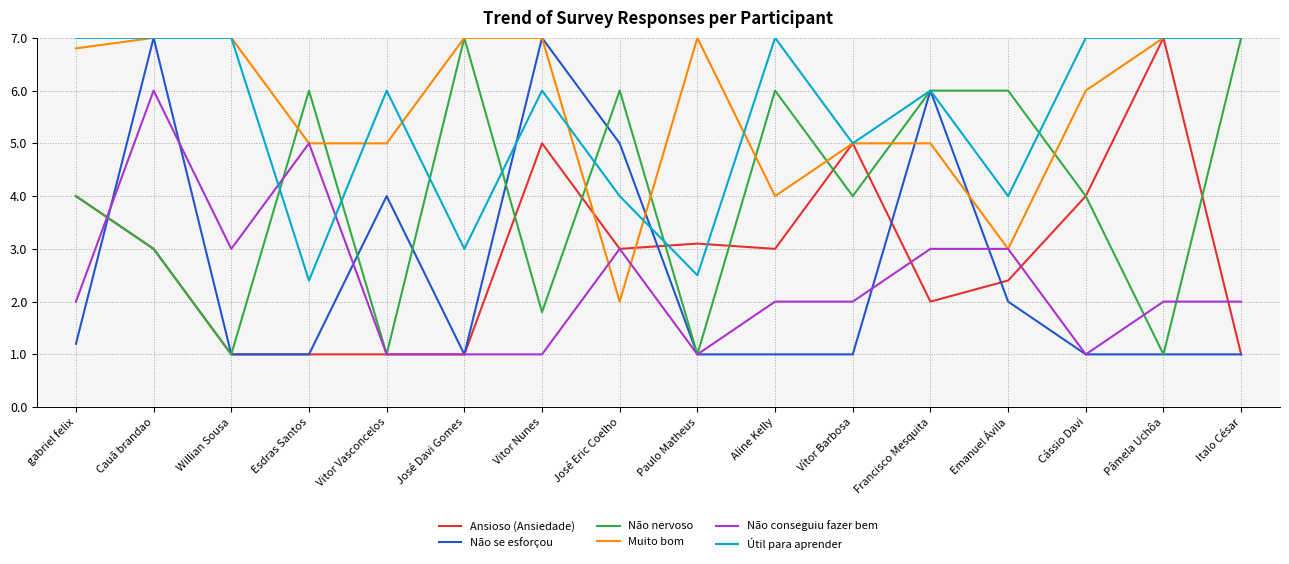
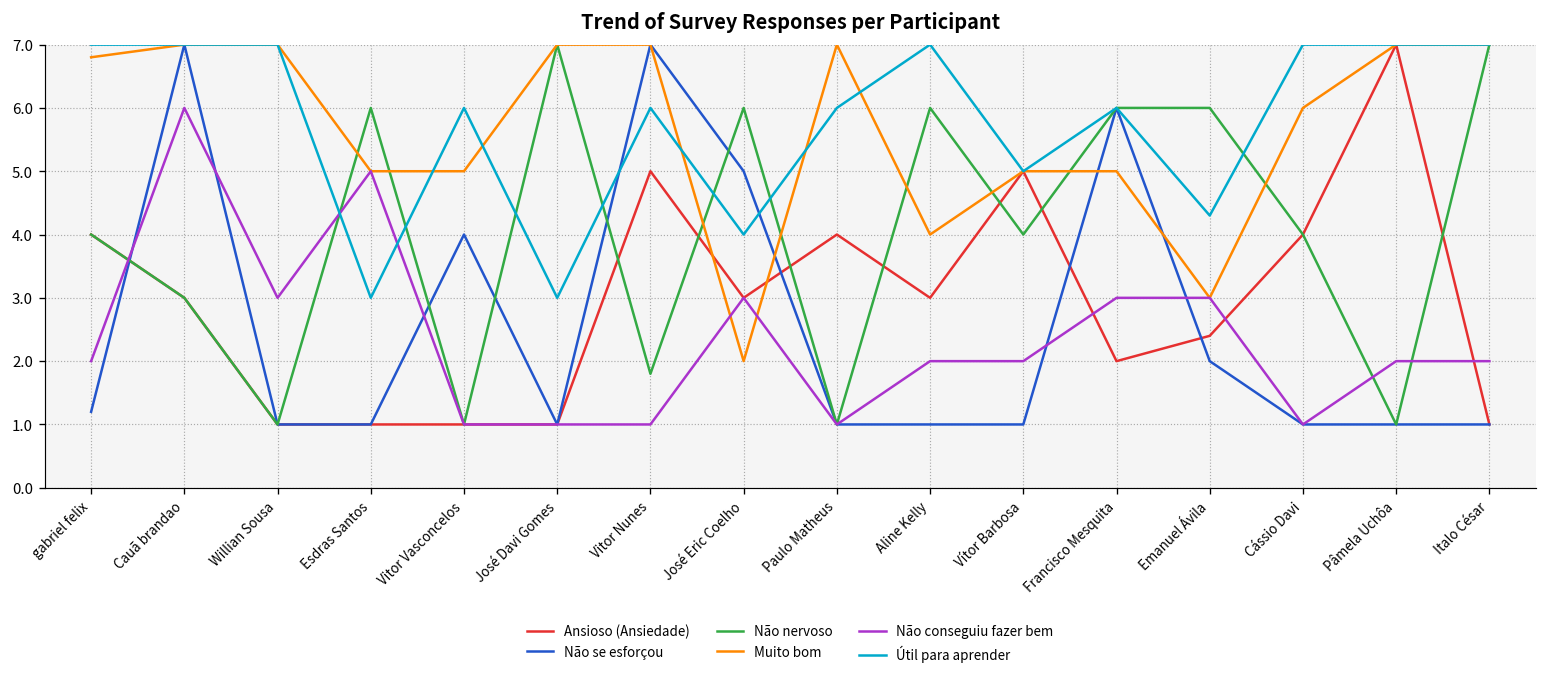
Útil para aprender, Esdras Santos: 2.4 -> 3.0
Ansioso (Ansiedade), Paulo Matheus: 3.1 -> 4.0
Útil para aprender, Paulo Matheus: 2.5 -> 6.0
Útil para aprender, Emanuel Ávila: 4.0 -> 4.3
